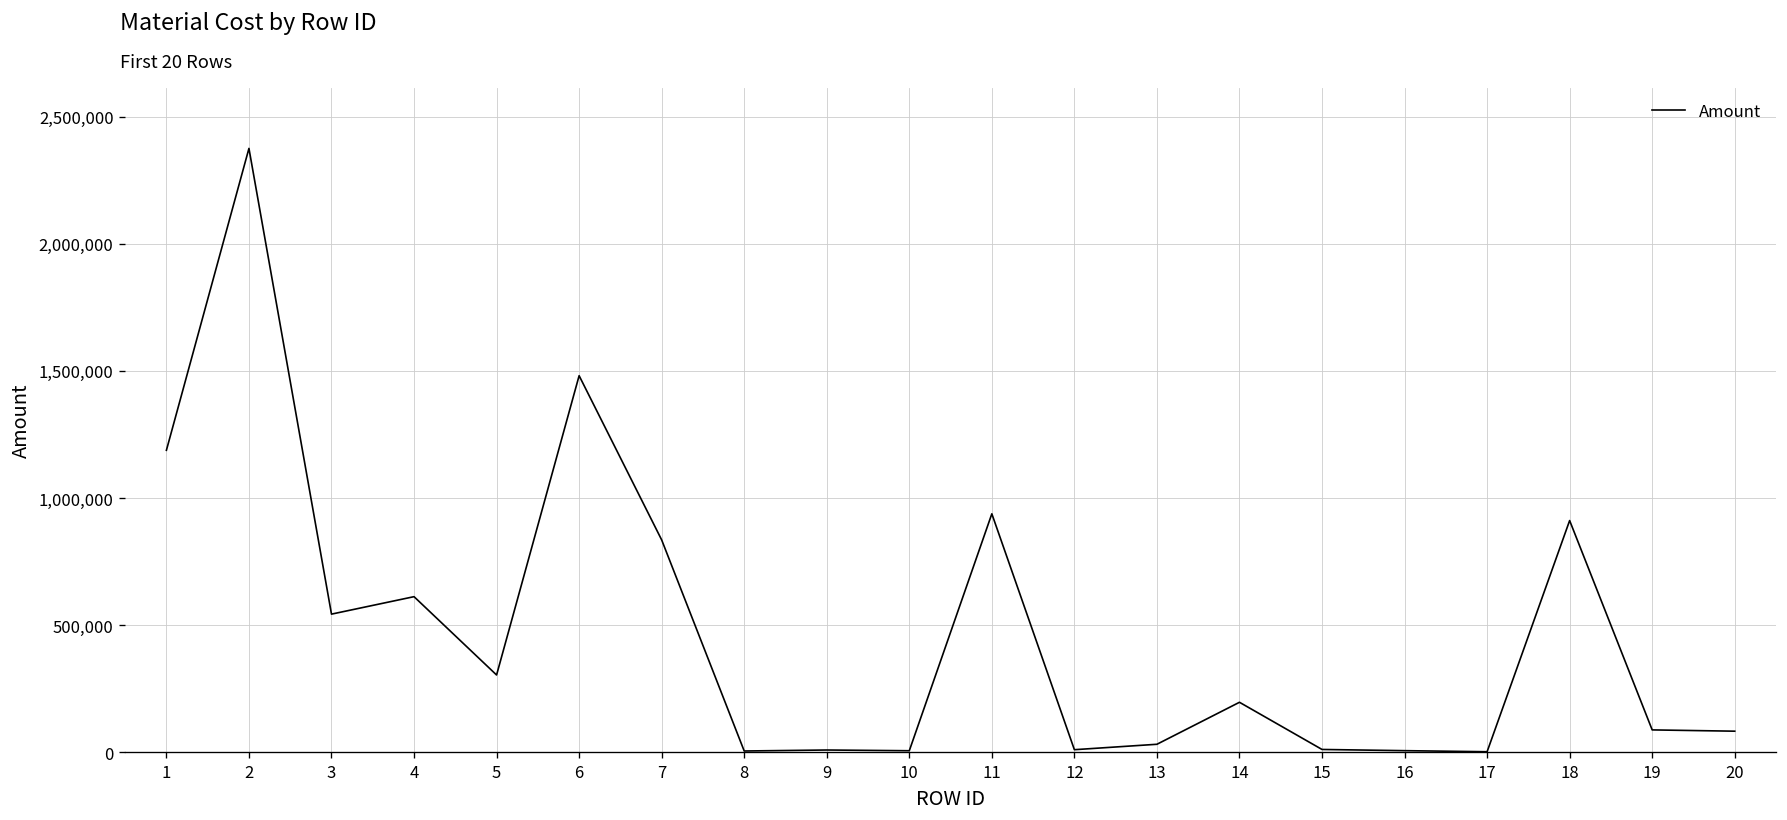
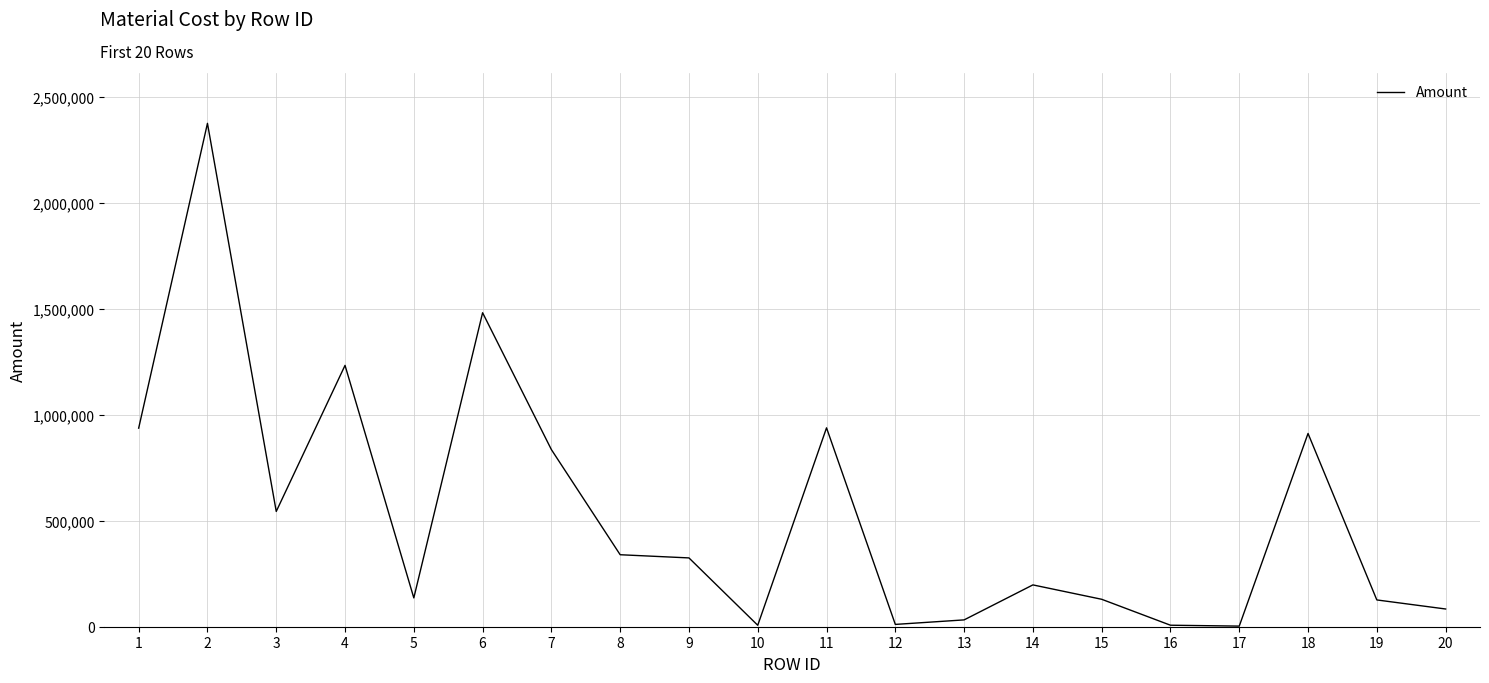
1: 1,190,000 -> 940,000
4: 610,000 -> 1,230,000
5: 300,000 -> 140,000
8: 10,000 -> 340,000
9: 10,000 -> 320,000
15: 10,000 -> 130,000
19: 90,000 -> 130,000
